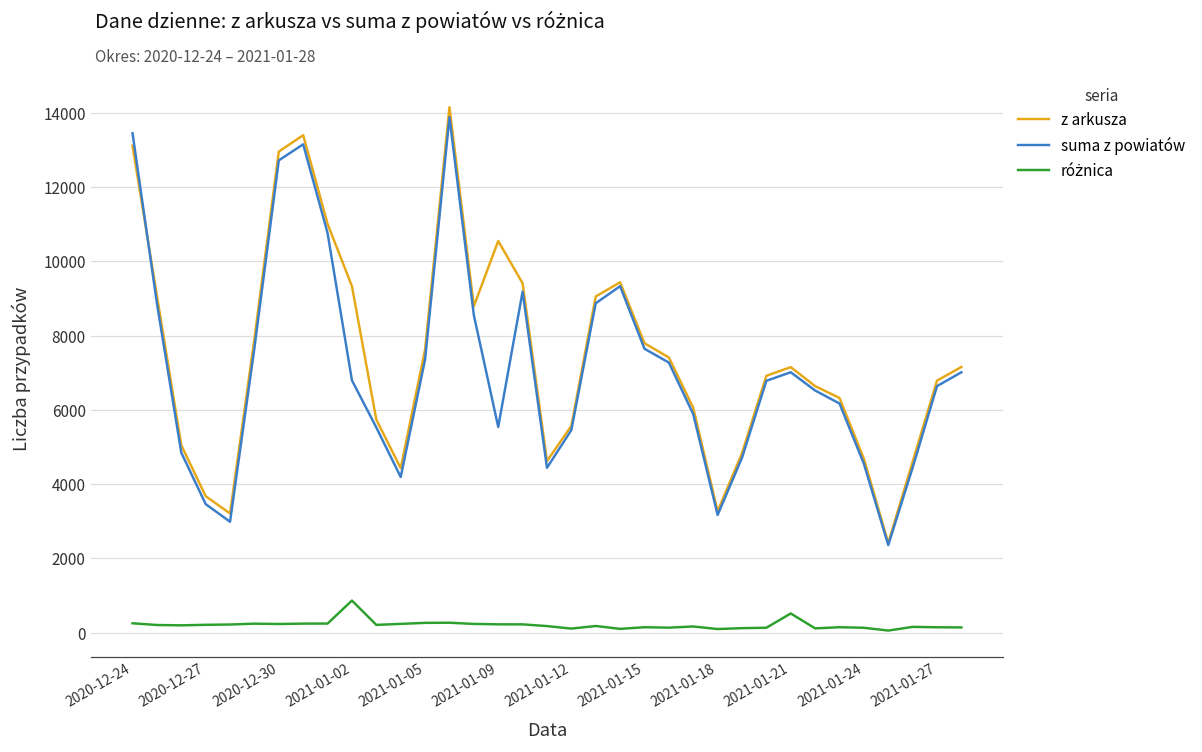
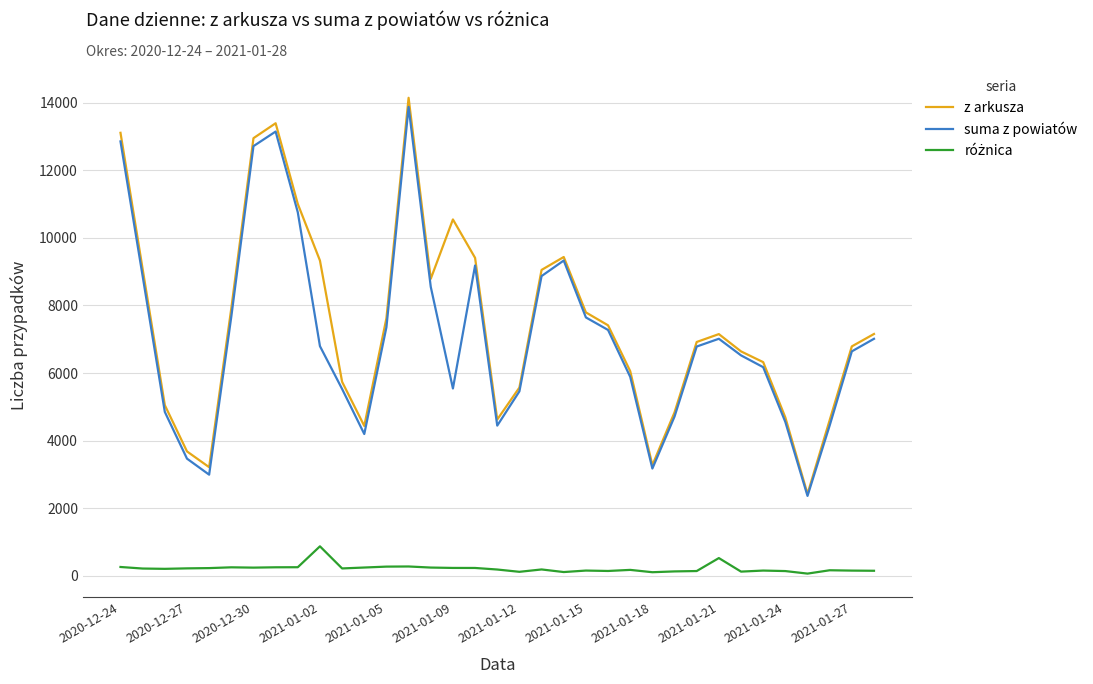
suma z powiatów, 2020-12-24: 13400 -> 12900
